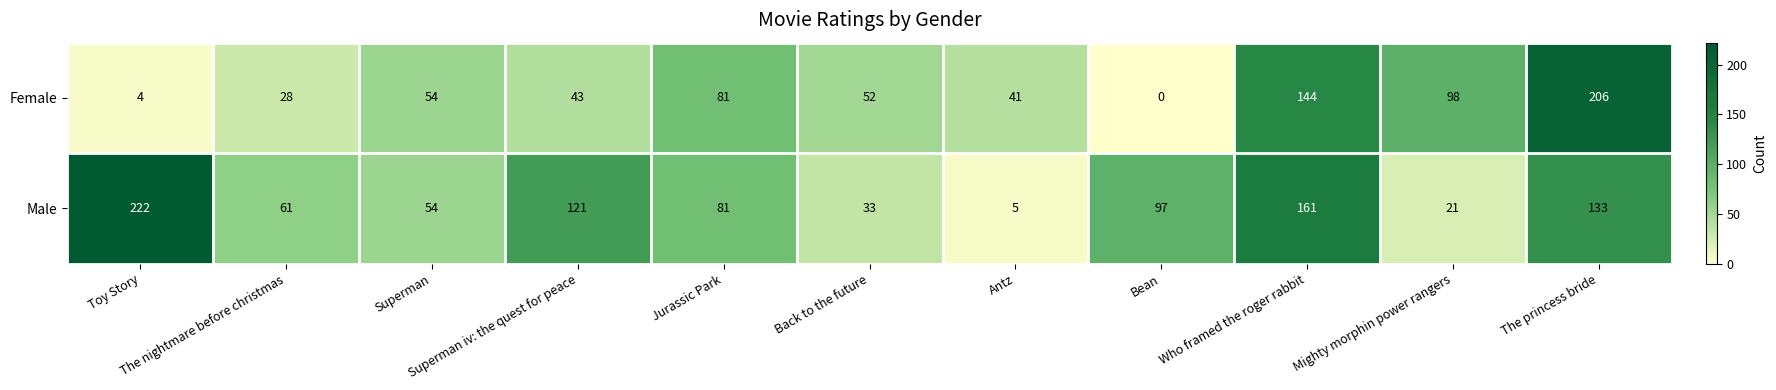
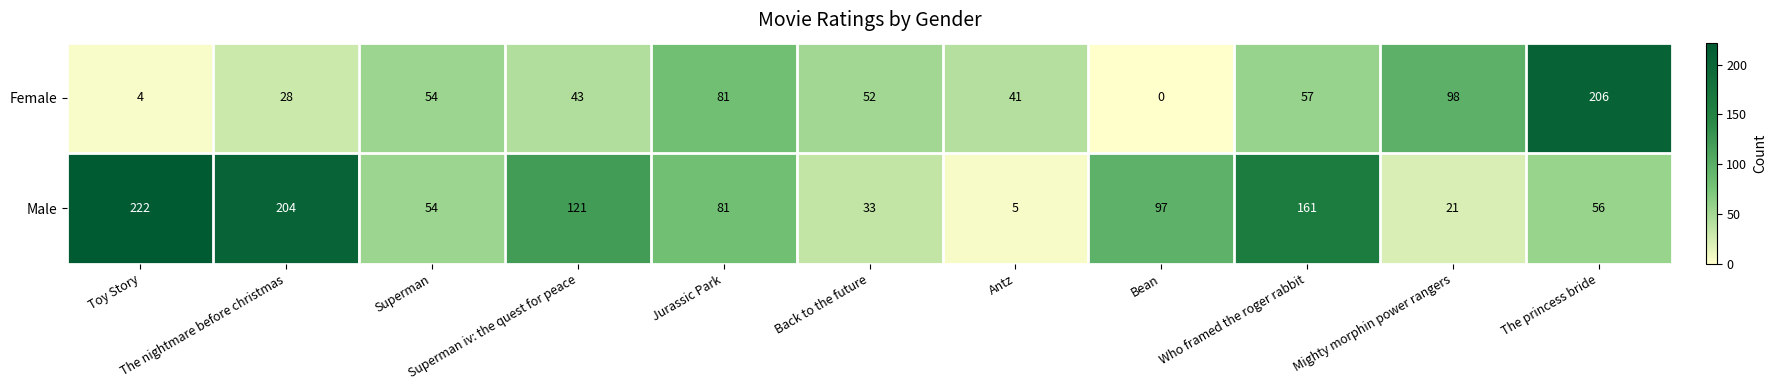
Female, Who framed the roger rabbit: 144 -> 57
Male, The nightmare before christmas: 61 -> 204
Male, The princess bride: 133 -> 56
